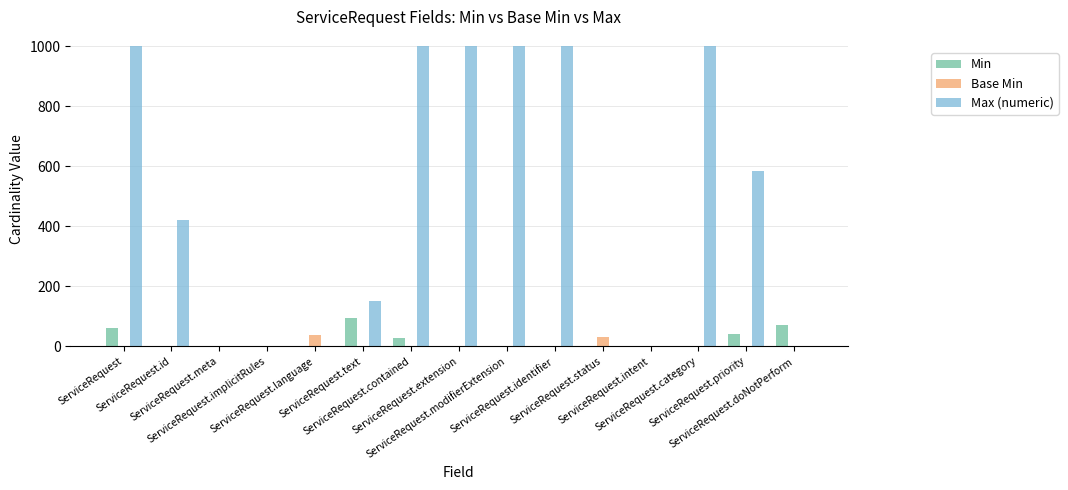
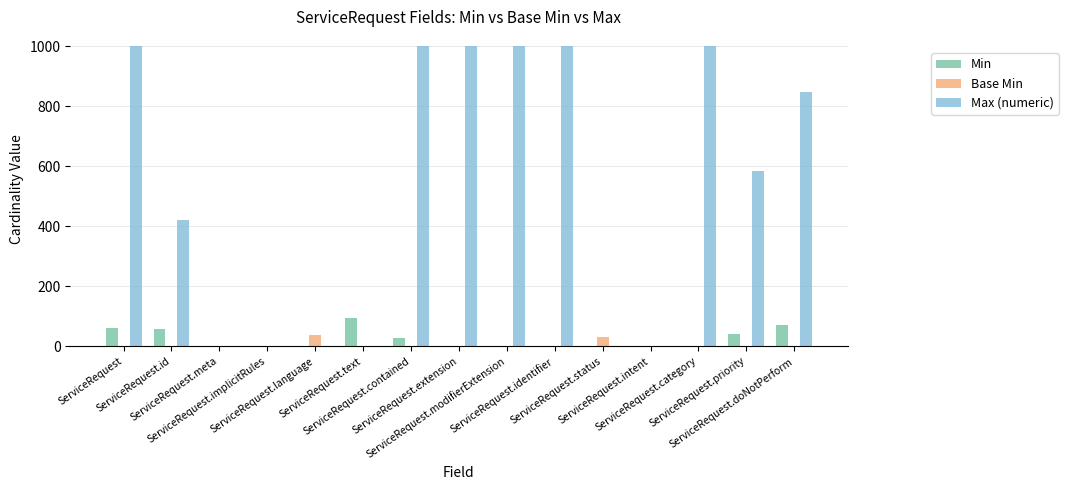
Min, ServiceRequest.id: 0 -> 60
Max (numeric), ServiceRequest.text: 150 -> 0
Max (numeric), ServiceRequest.doNotPerform: 0 -> 850
